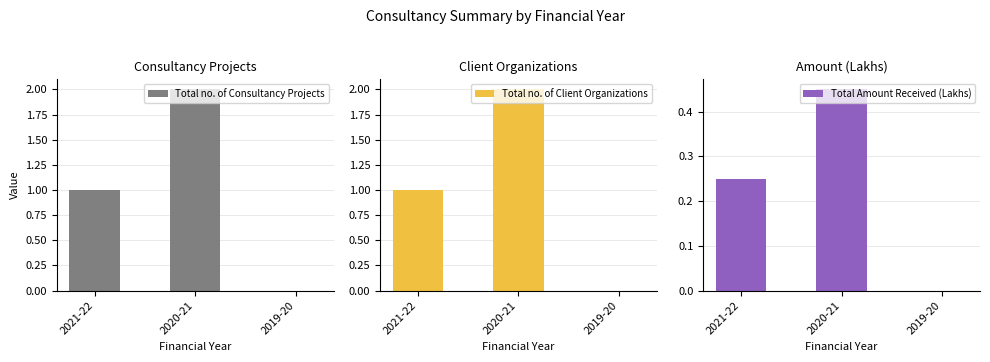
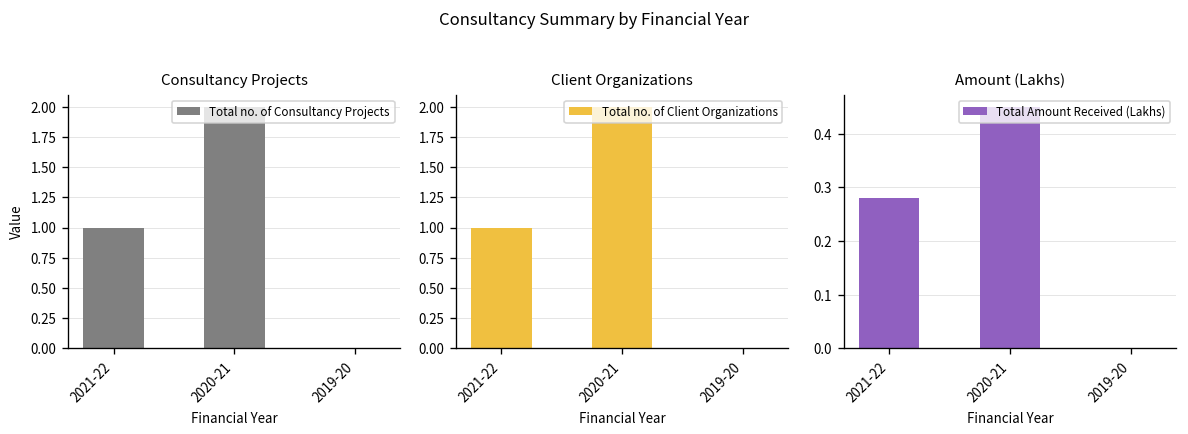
Amount (Lakhs), 2021-22: 0.25 -> 0.28
